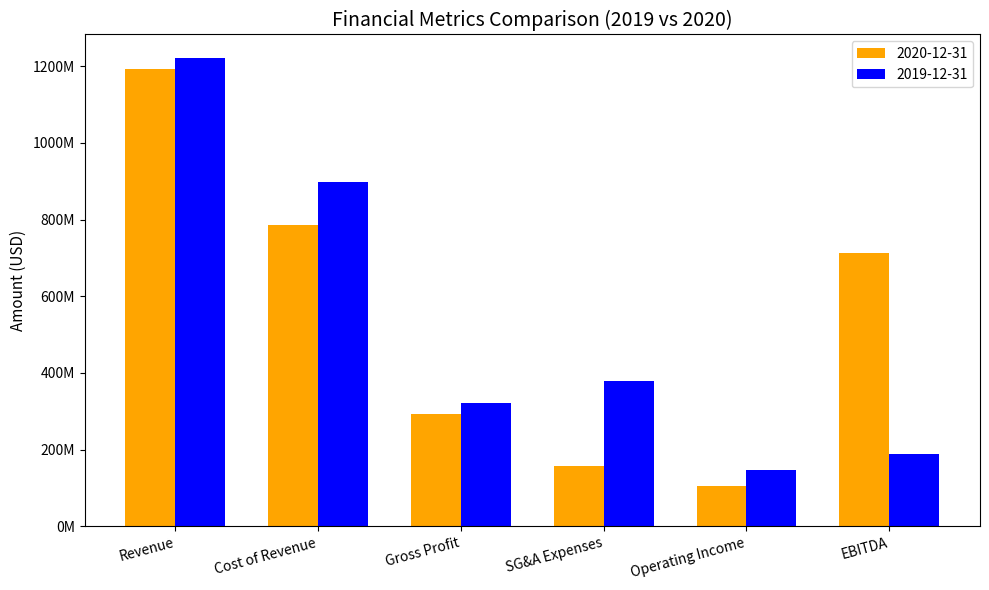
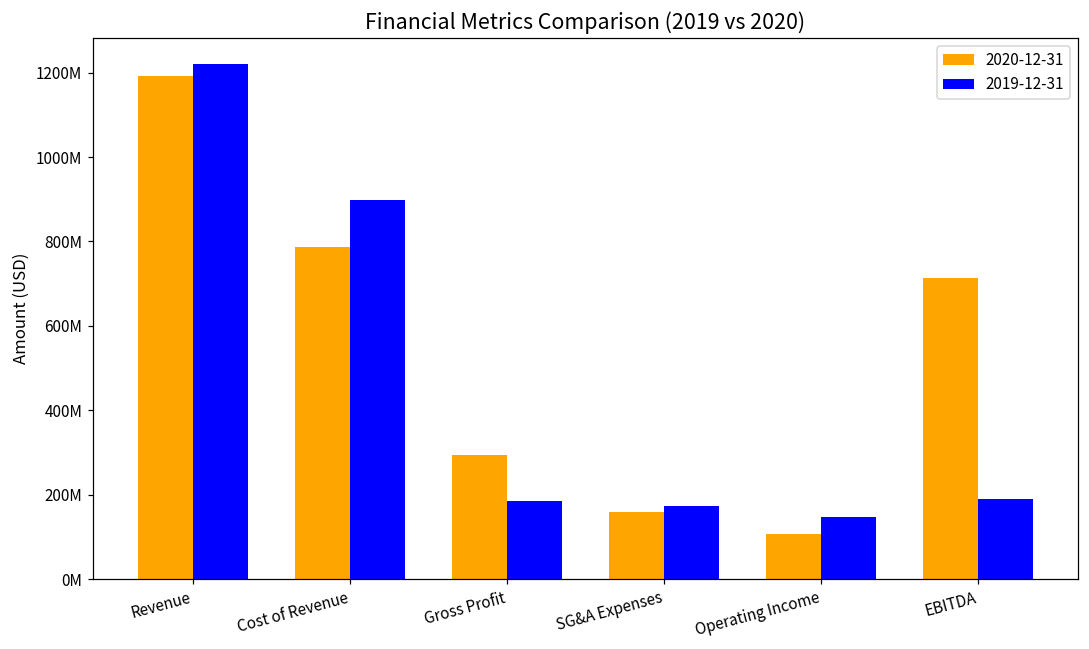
2019-12-31, Gross Profit: 320000000 -> 180000000
2019-12-31, SG&A Expenses: 380000000 -> 170000000
